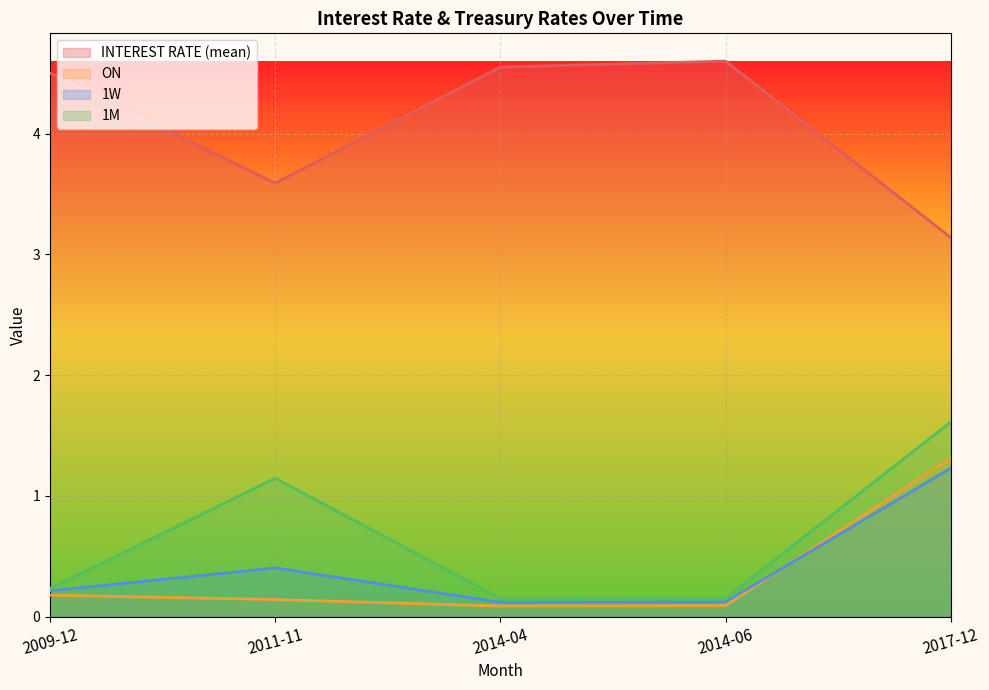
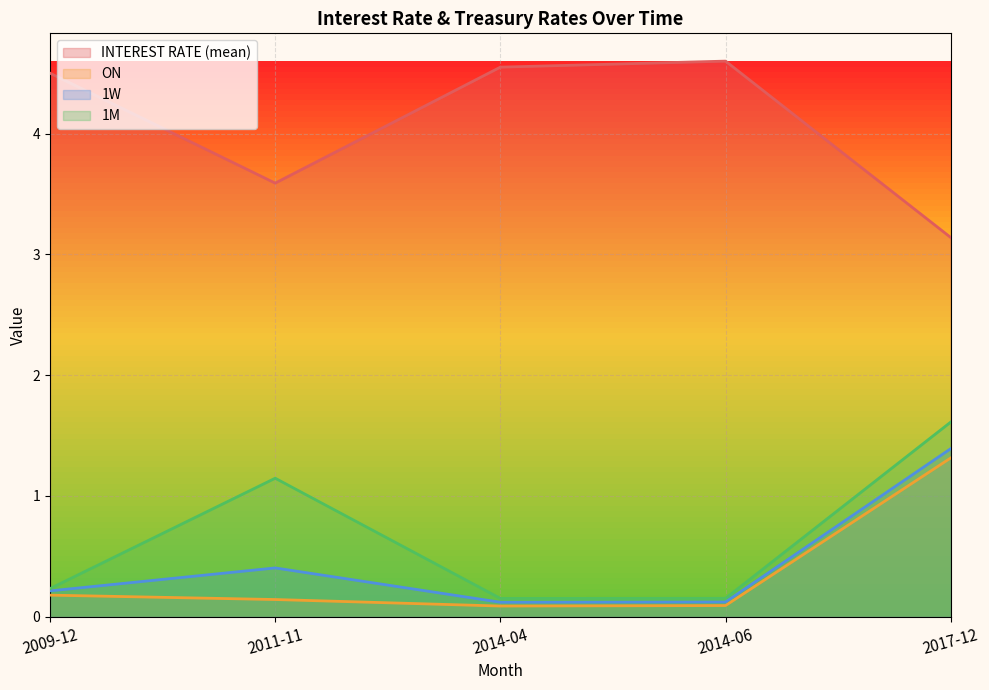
1W, 2017-12: 1.23 -> 1.39
